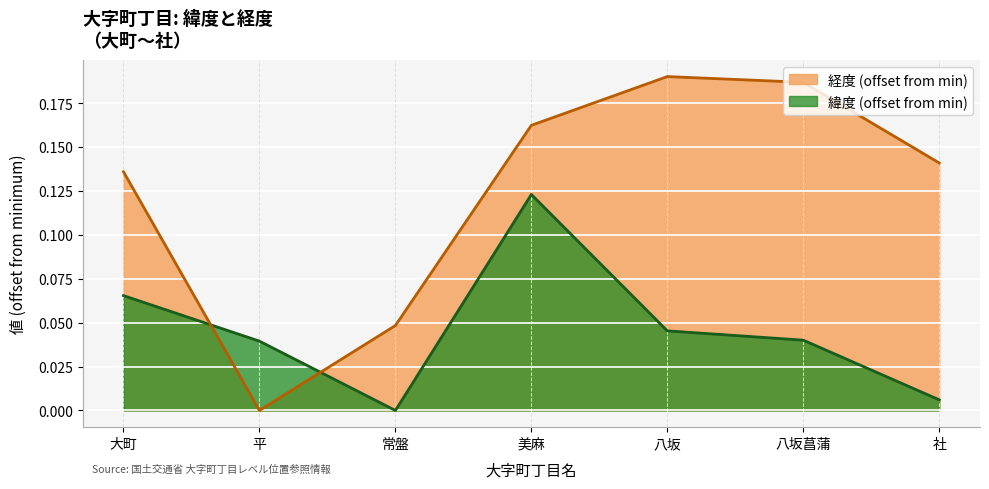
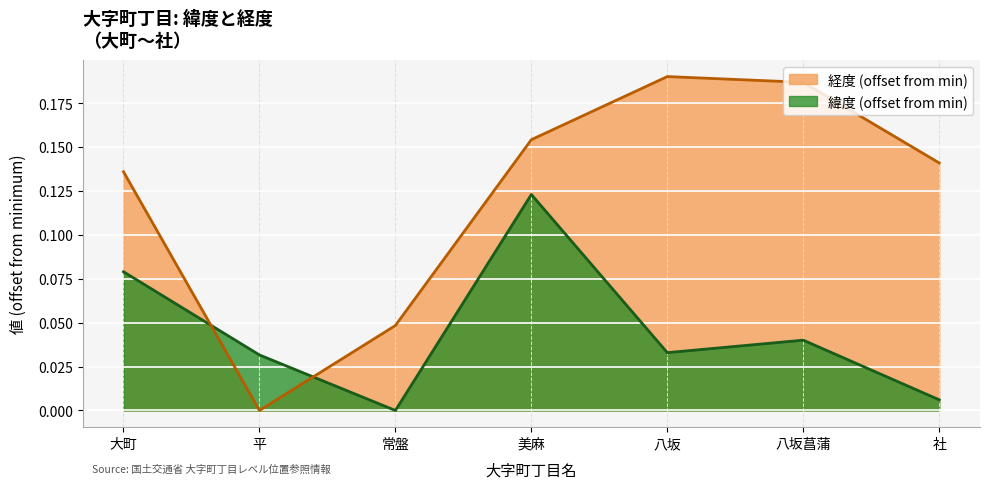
緯度 (offset from min), 大町: 0.065 -> 0.079
緯度 (offset from min), 平: 0.039 -> 0.032
経度 (offset from min), 美麻: 0.162 -> 0.154
緯度 (offset from min), 八坂: 0.045 -> 0.033
